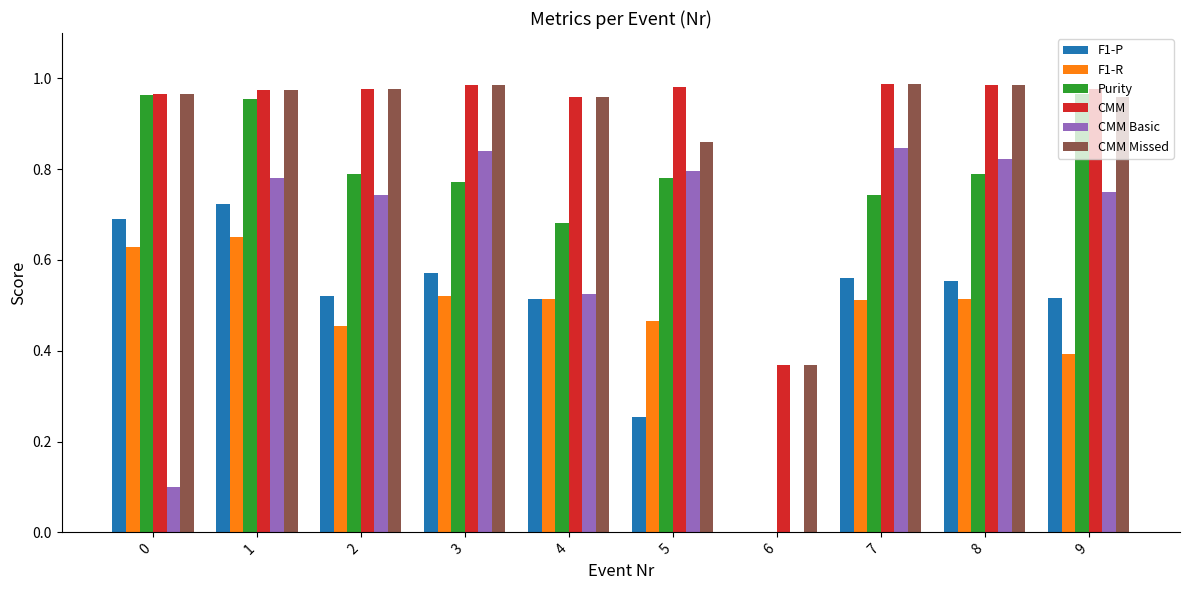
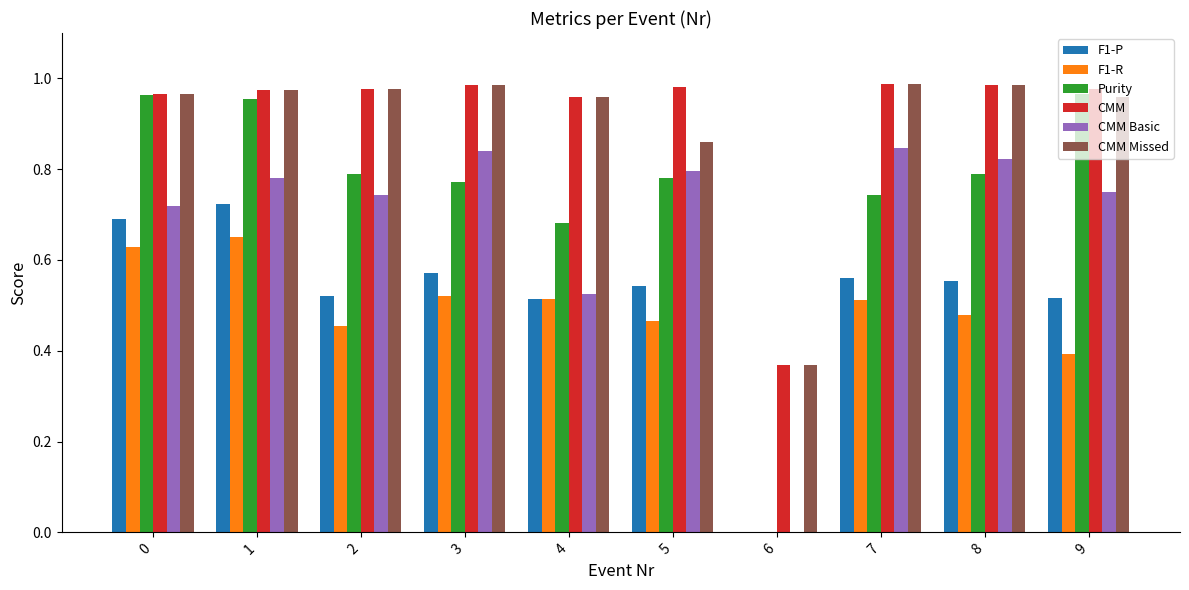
CMM Basic, 0: 0.10 -> 0.72
F1-P, 5: 0.25 -> 0.54
F1-R, 8: 0.51 -> 0.48
